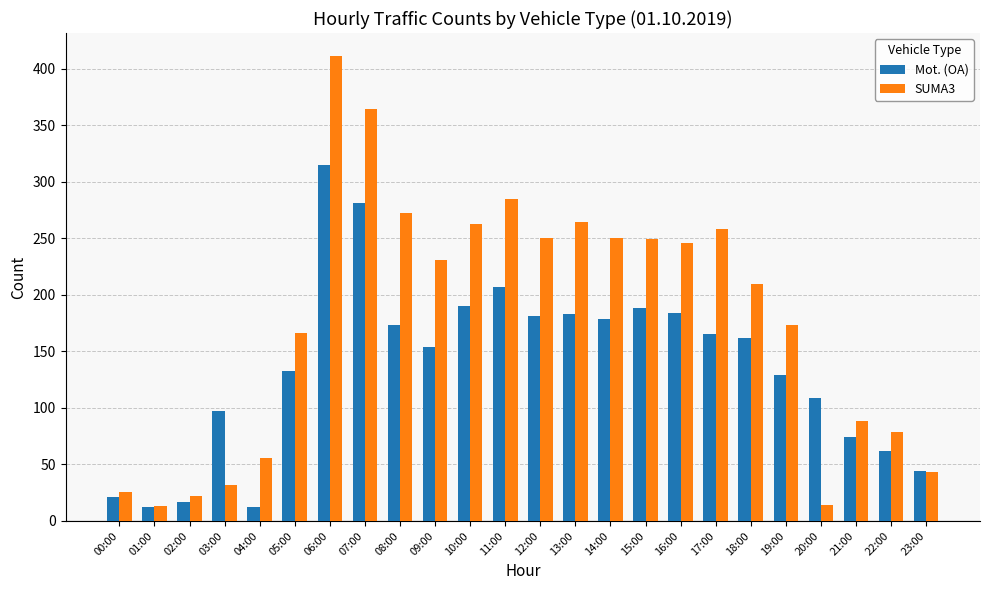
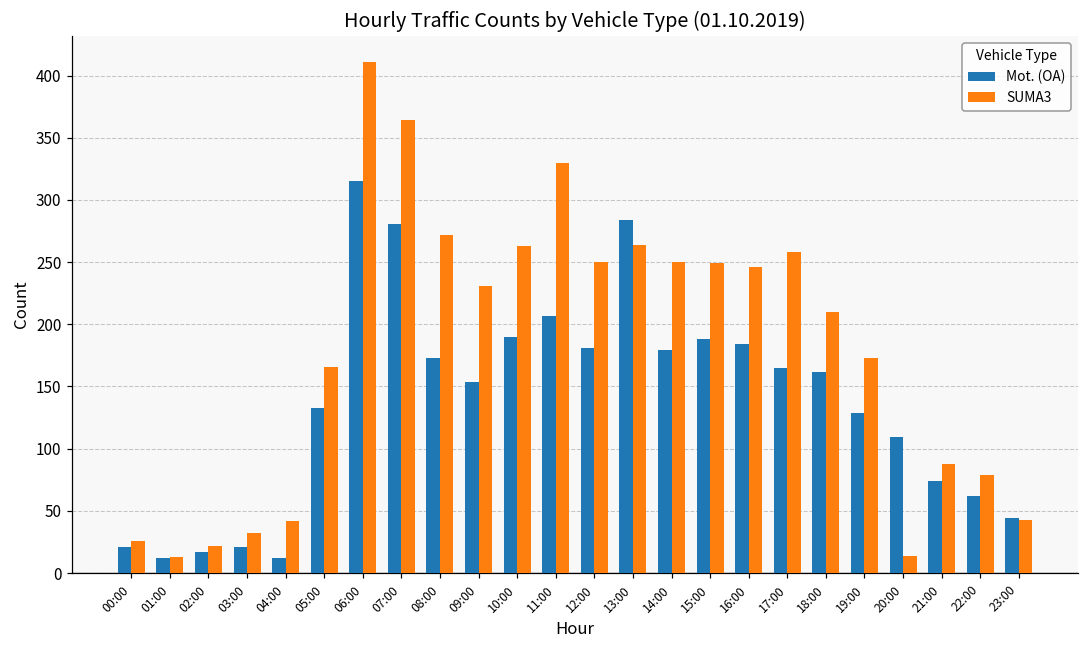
Mot. (OA), 03:00: 97 -> 21
SUMA3, 04:00: 56 -> 42
SUMA3, 11:00: 285 -> 330
Mot. (OA), 13:00: 183 -> 284
